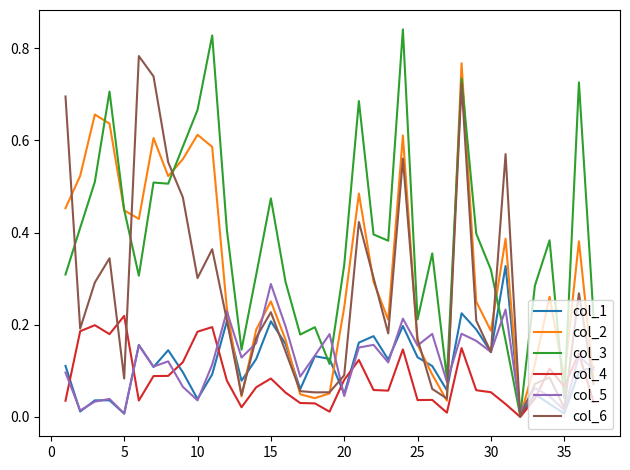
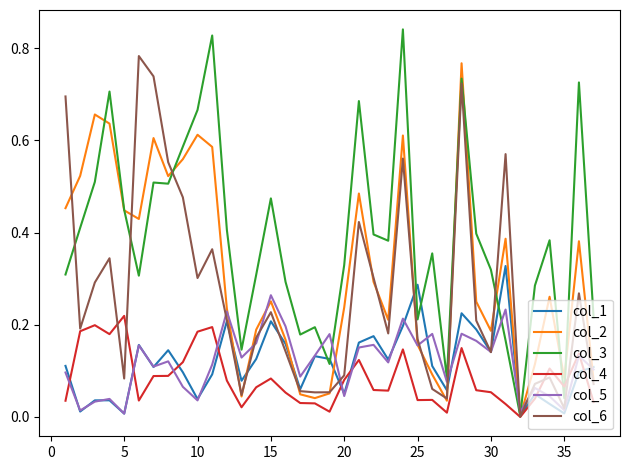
col_5, 15: 0.29 -> 0.26
col_1, 25: 0.13 -> 0.29
